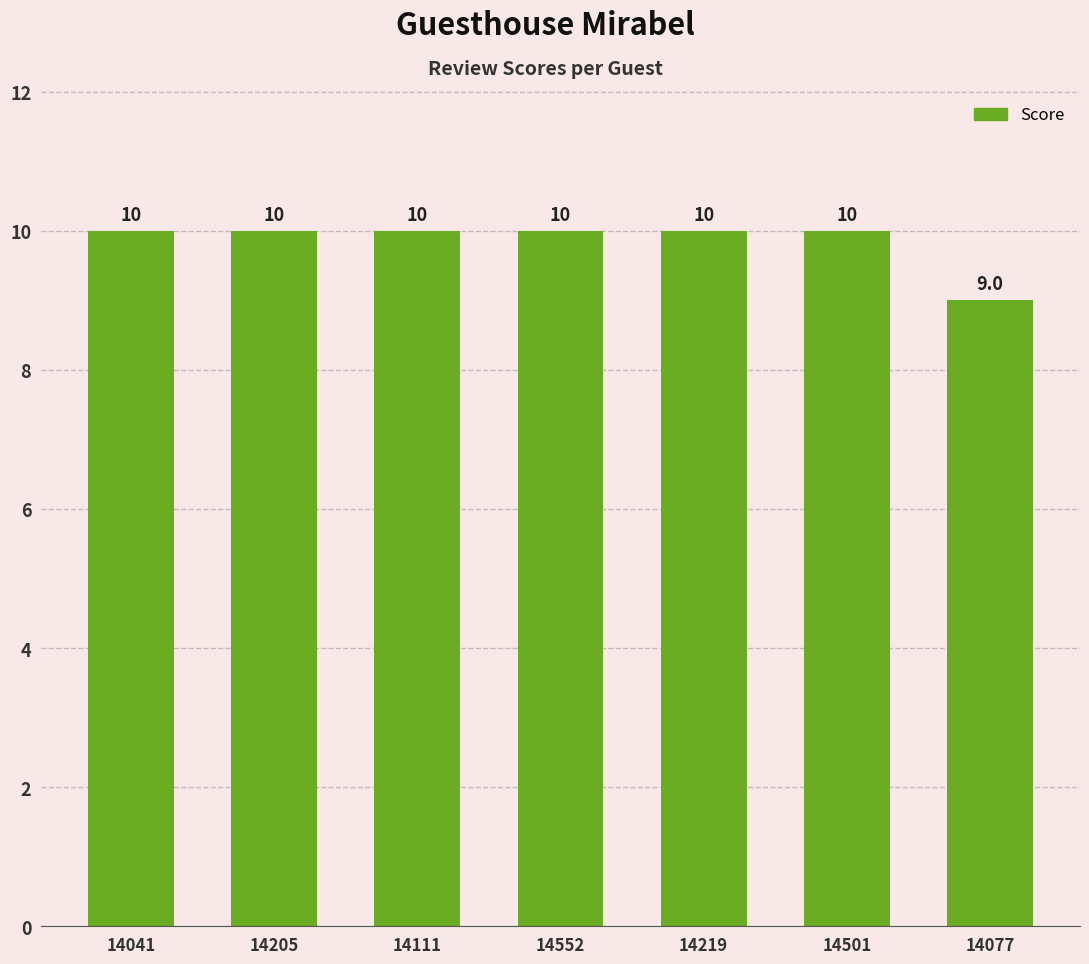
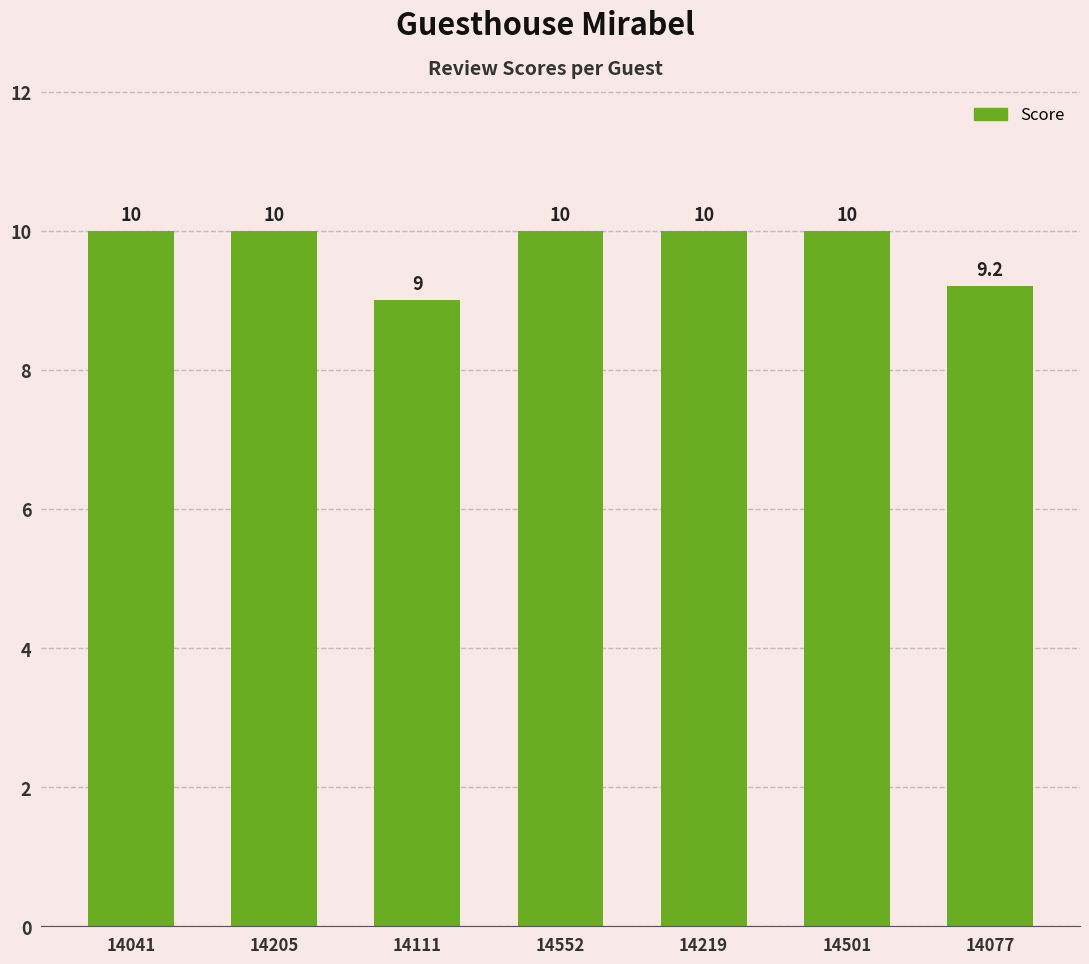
14111: 10 -> 9
14077: 9.0 -> 9.2
